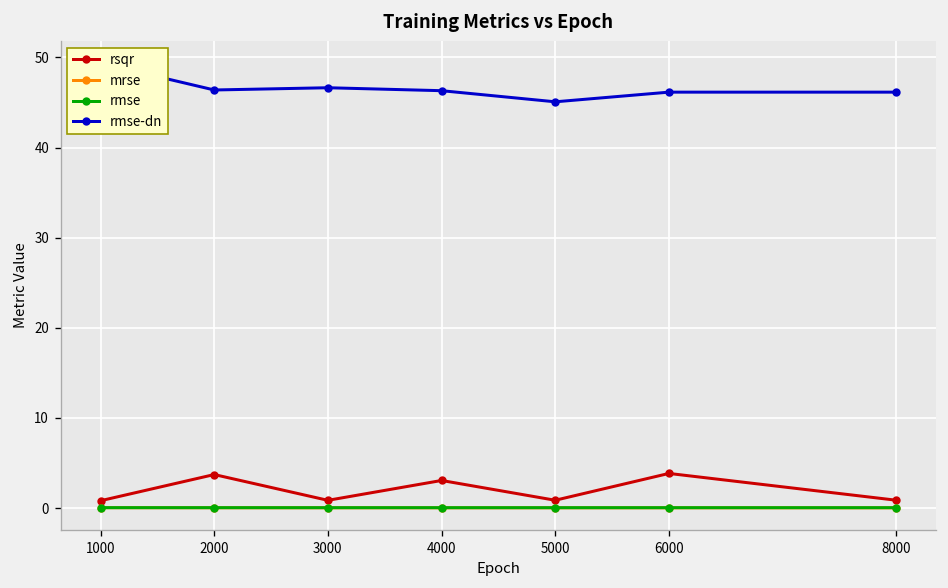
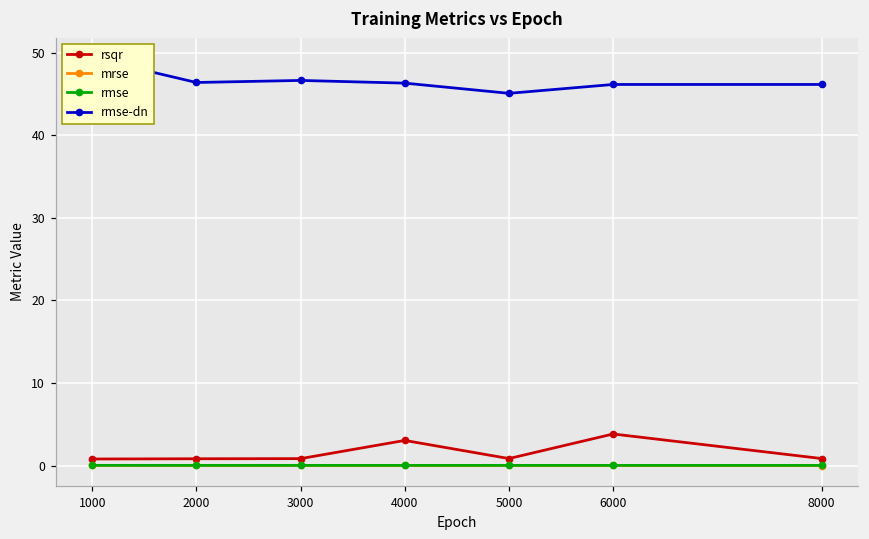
rsqr, 2000: 4 -> 1
